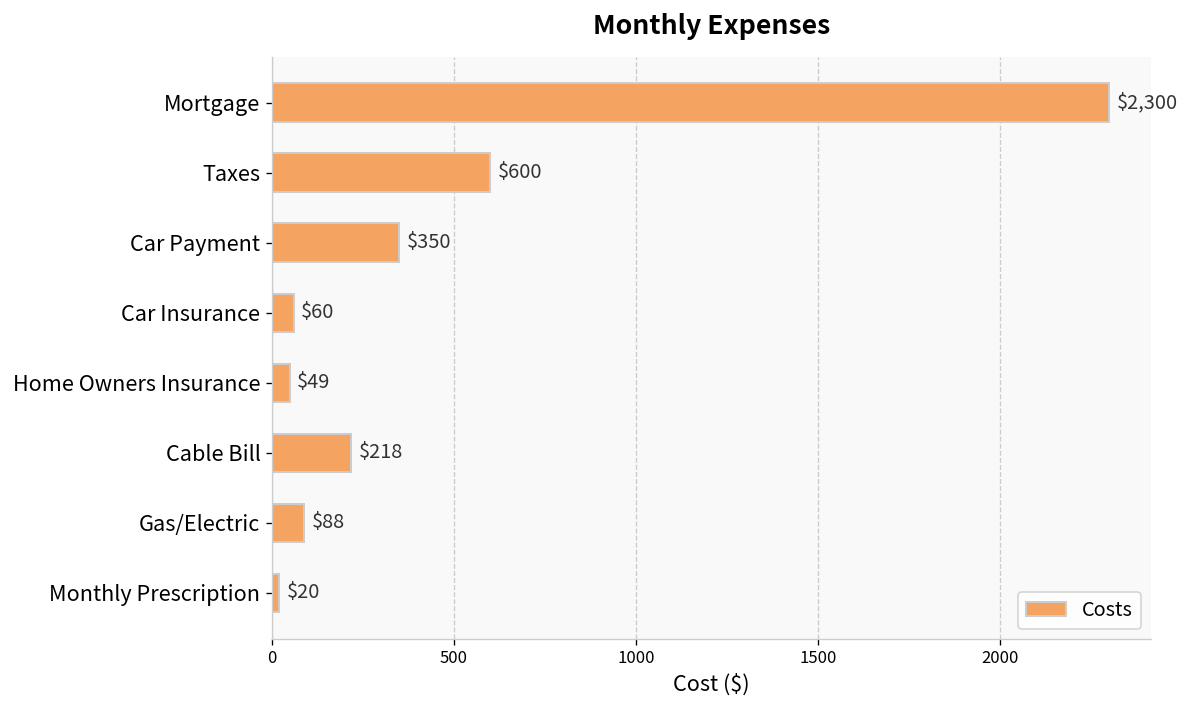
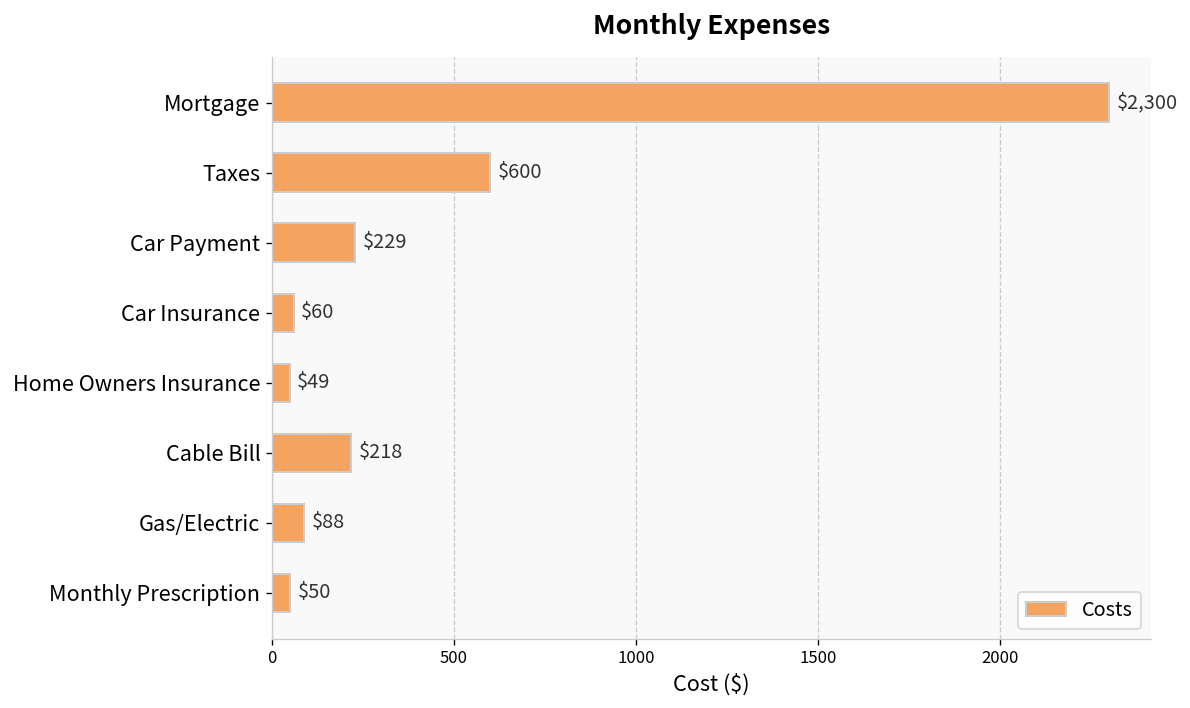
Car Payment: $350 -> $229
Monthly Prescription: $20 -> $50
